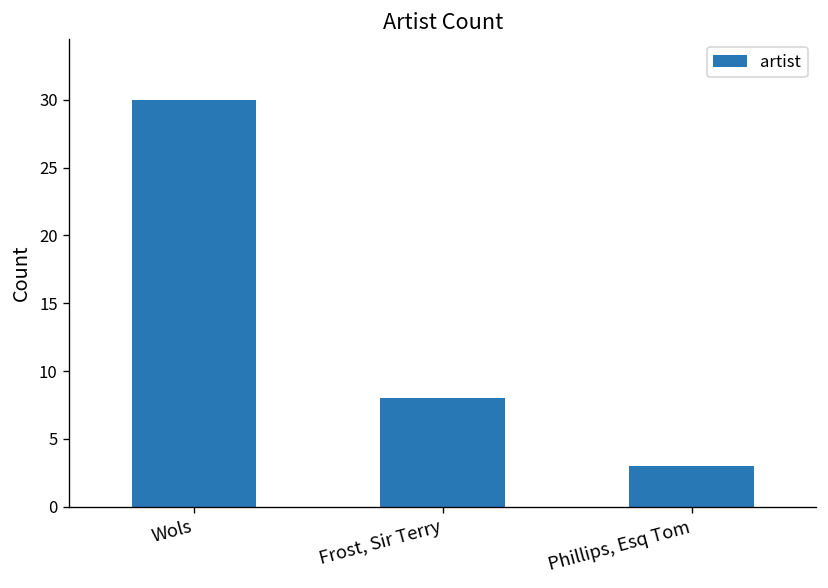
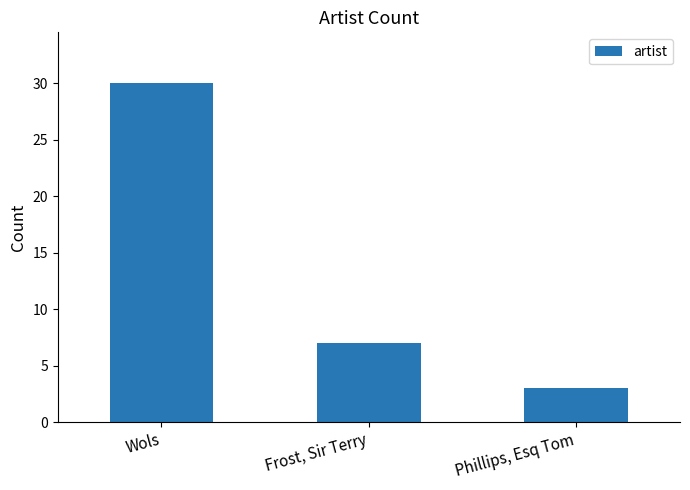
Frost, Sir Terry: 8 -> 7
